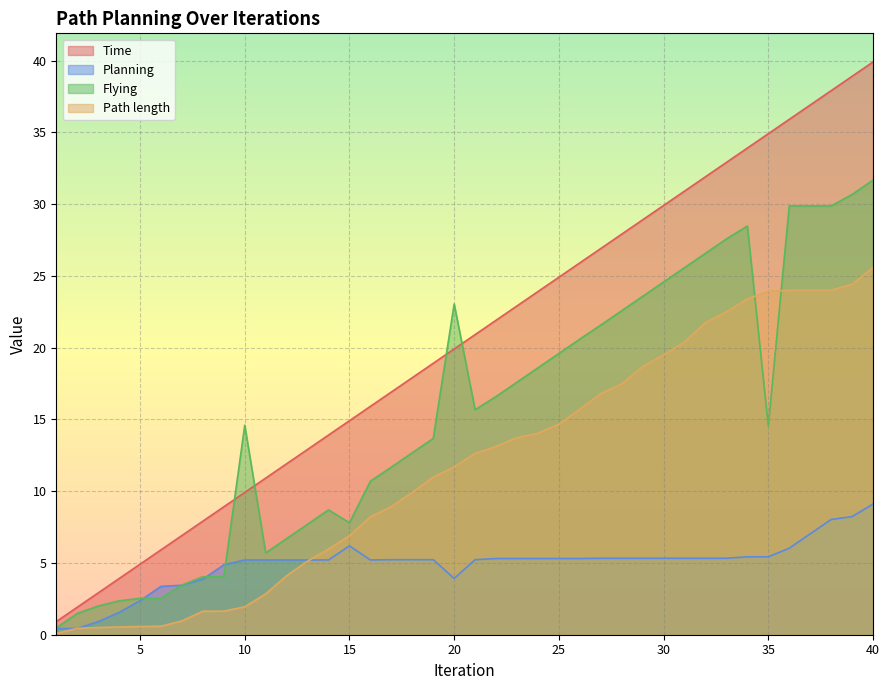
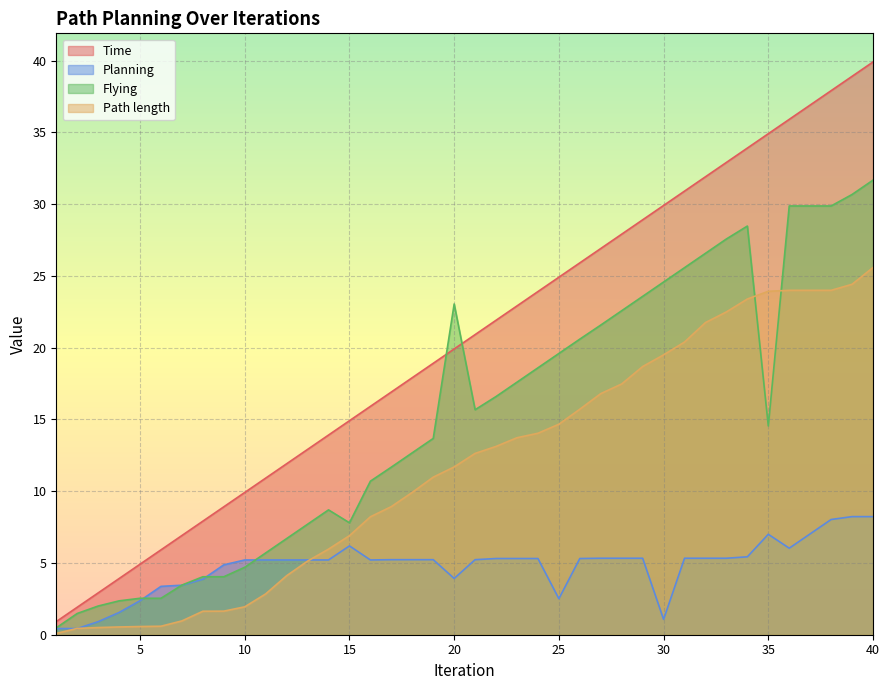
Flying, 10: 14.6 -> 4.7
Planning, 25: 5.3 -> 2.5
Planning, 30: 5.3 -> 1.1
Planning, 35: 5.4 -> 7.0
Planning, 40: 9.1 -> 8.2
